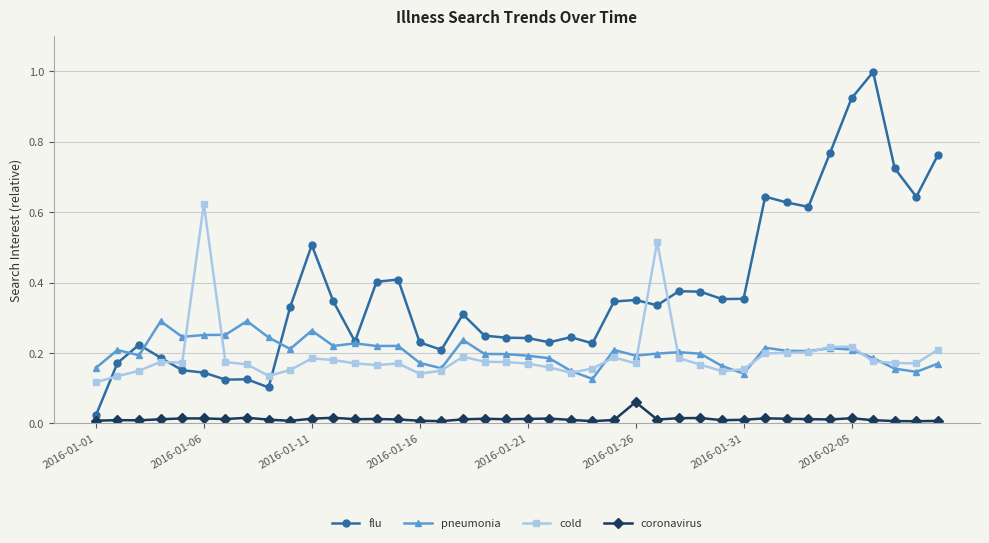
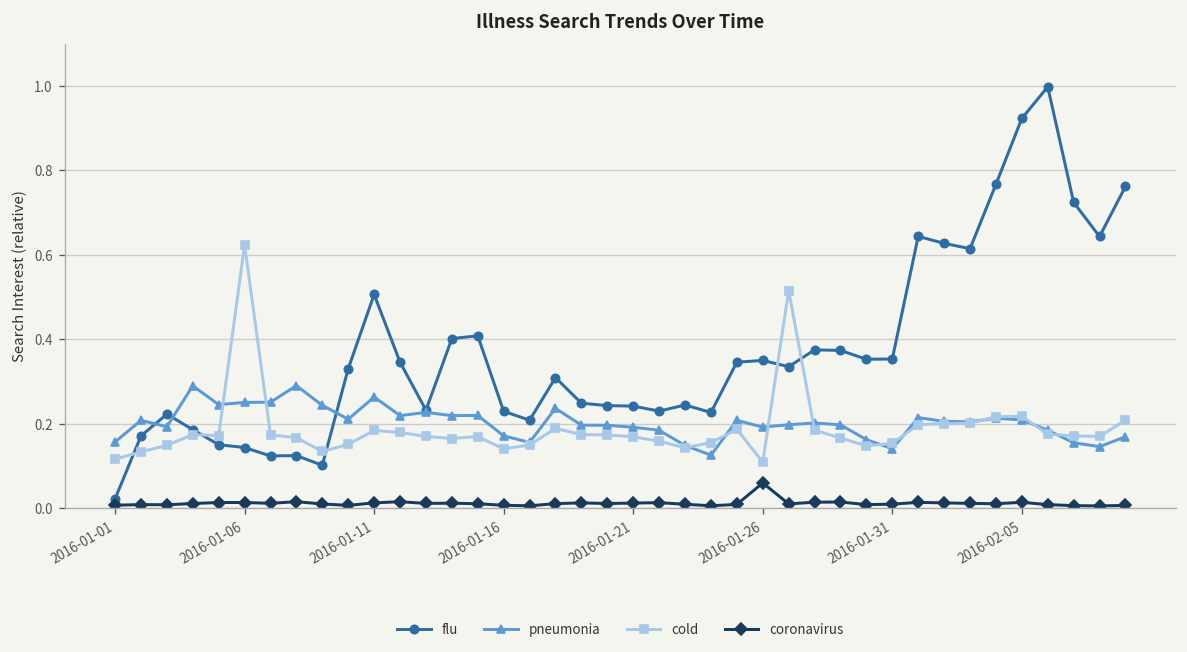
cold, 2016-01-26: 0.17 -> 0.11
